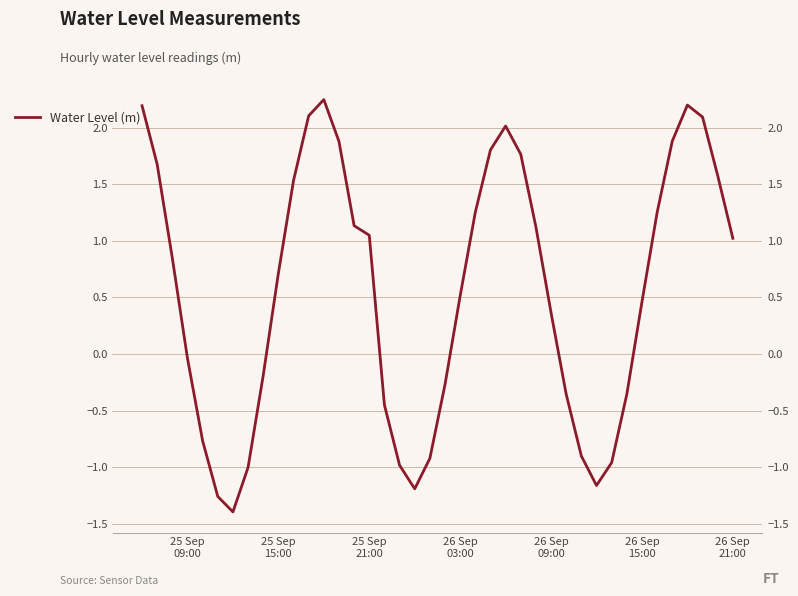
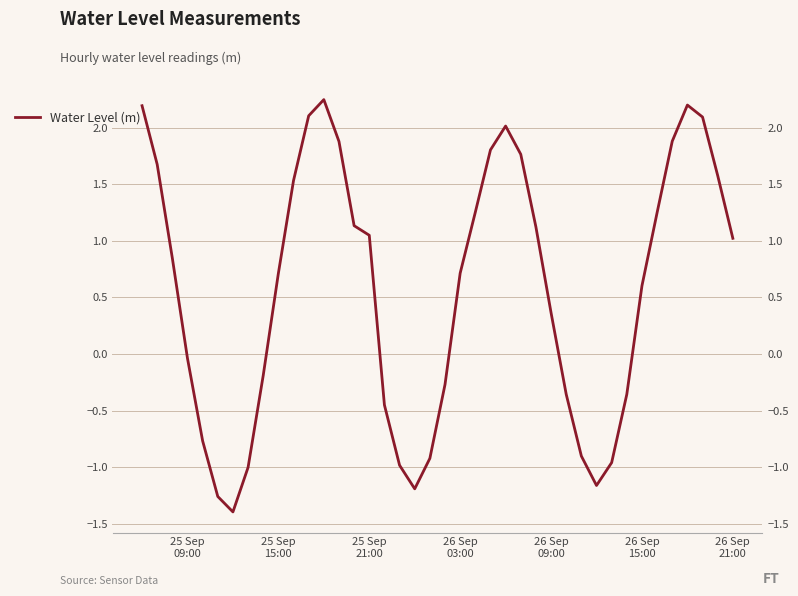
26 Sep 03:00: 0.51 -> 0.71
26 Sep 15:00: 0.46 -> 0.60
